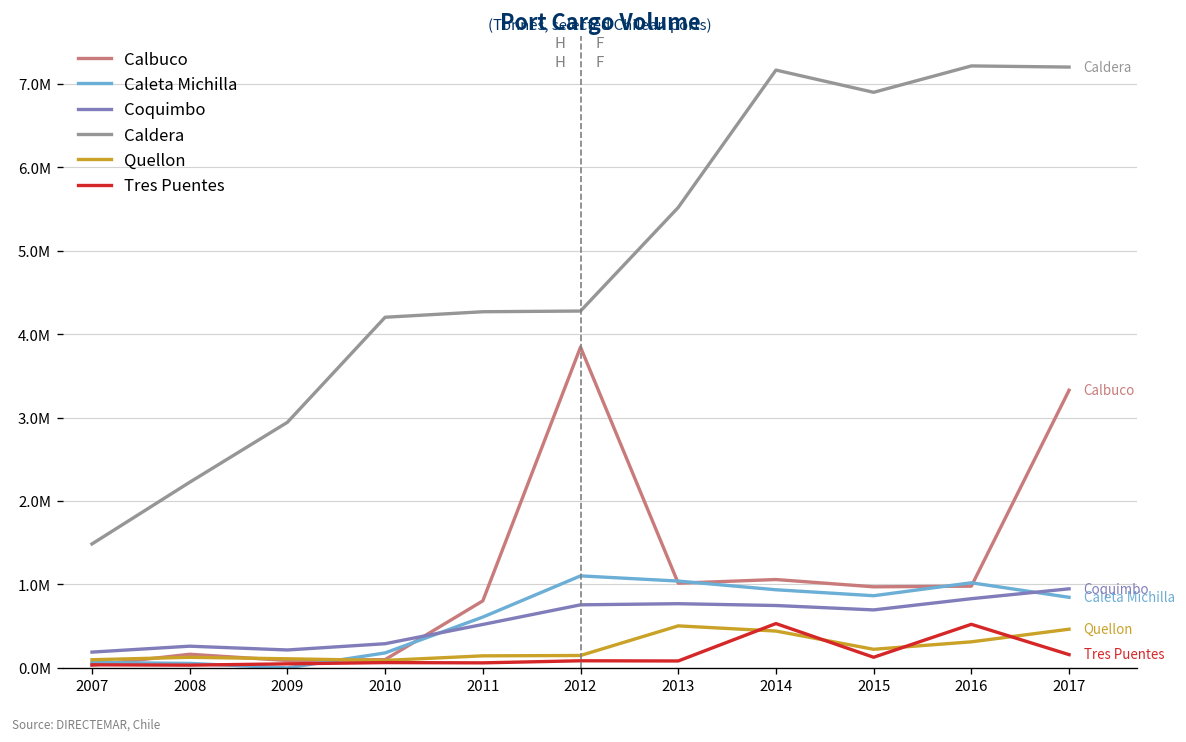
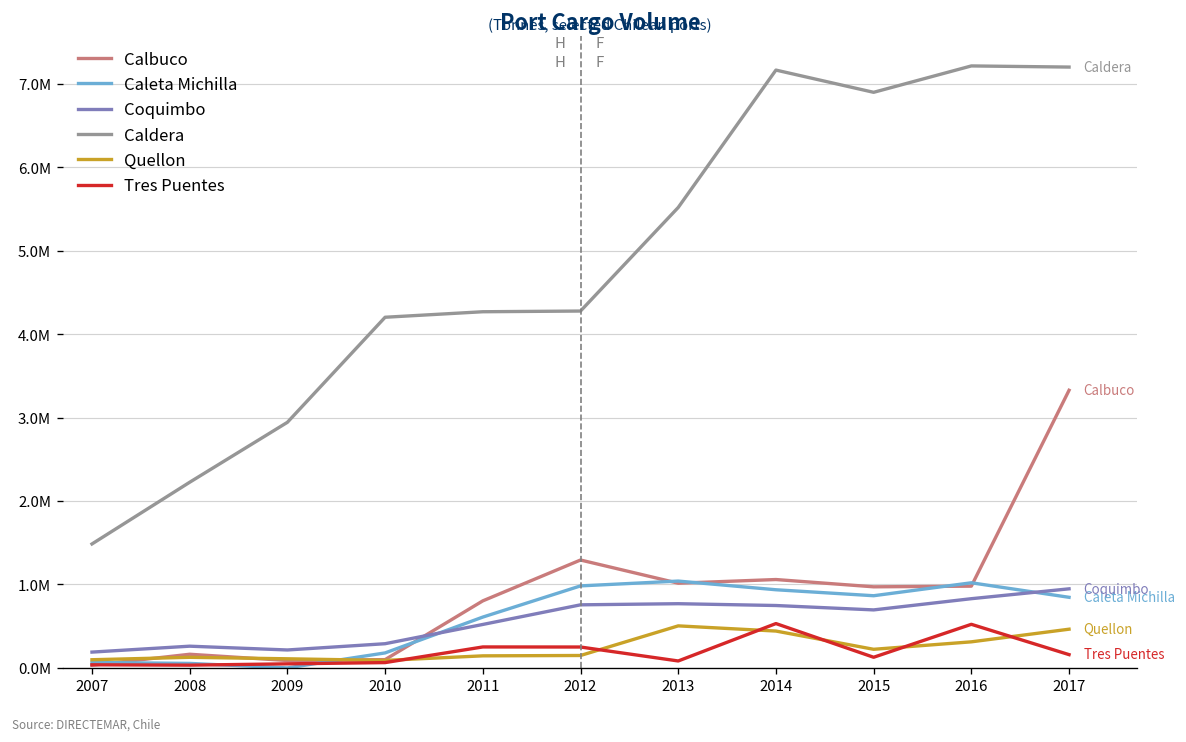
Tres Puentes, 2011: 100000 -> 300000
Calbuco, 2012: 3800000 -> 1300000
Caleta Michilla, 2012: 1100000 -> 1000000
Tres Puentes, 2012: 100000 -> 300000
